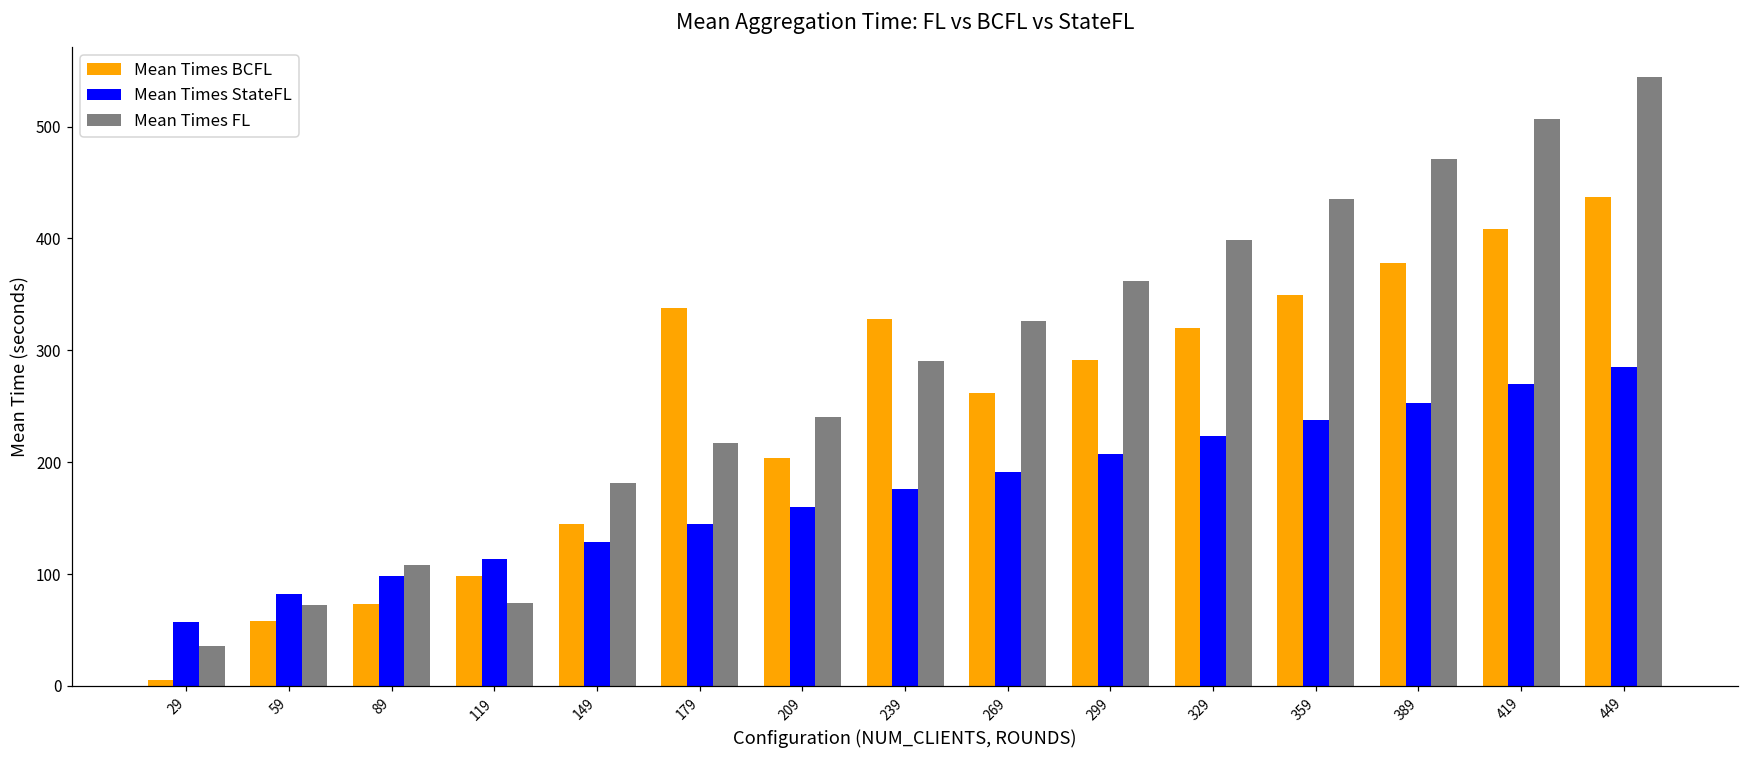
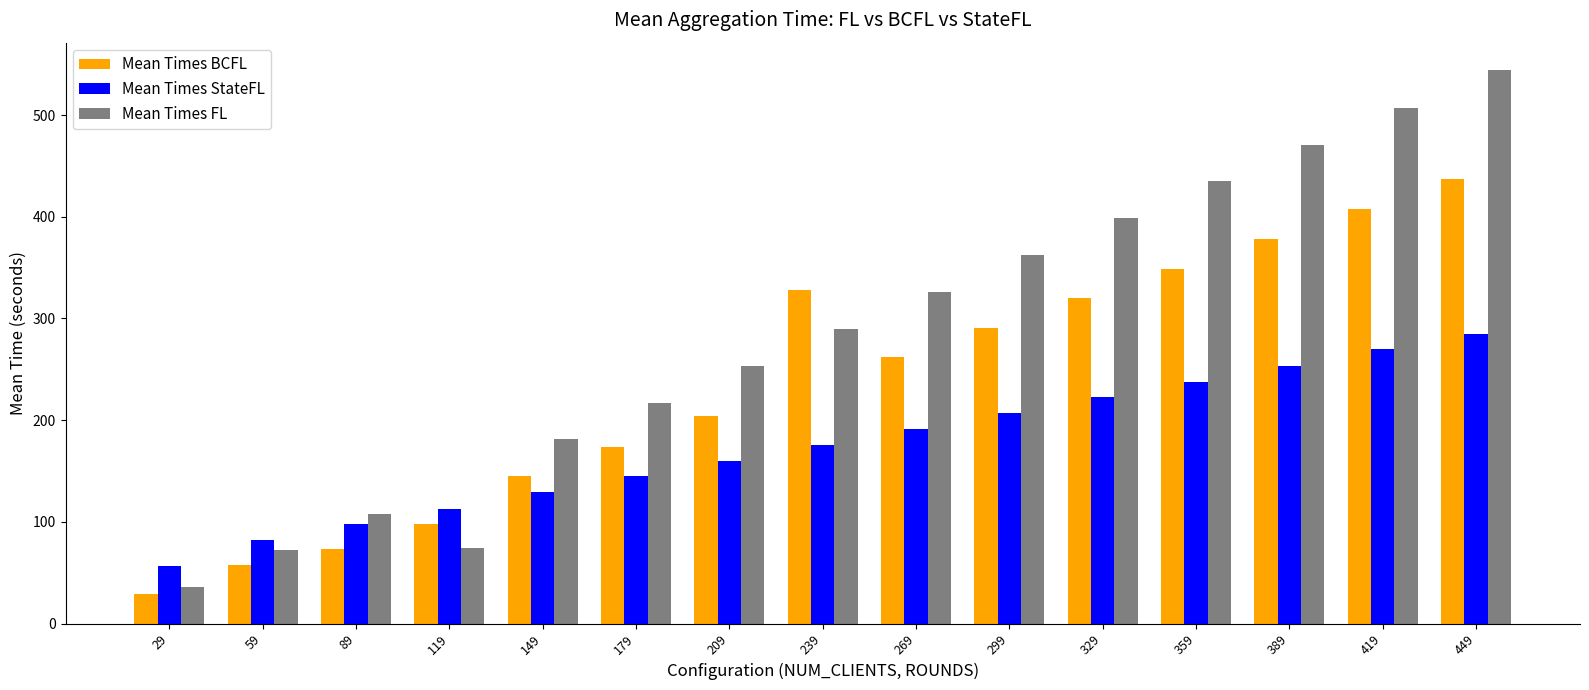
Mean Times BCFL, 29: 5 -> 29
Mean Times BCFL, 179: 338 -> 174
Mean Times FL, 209: 240 -> 253
